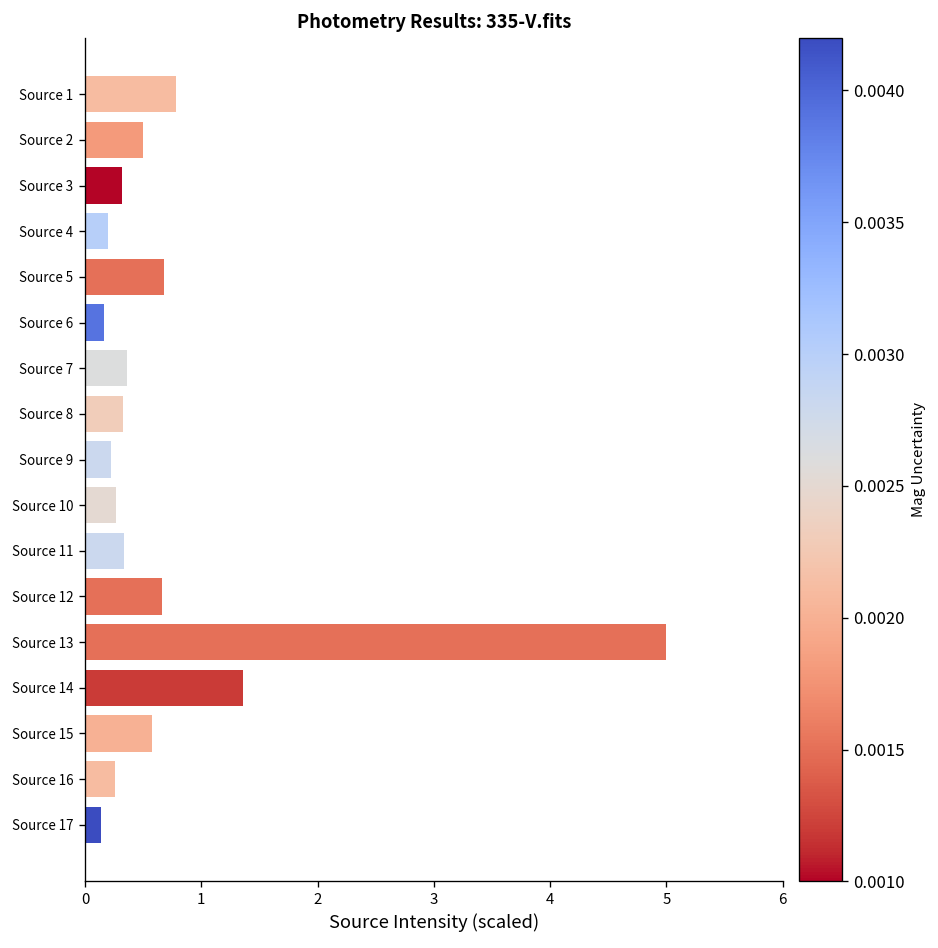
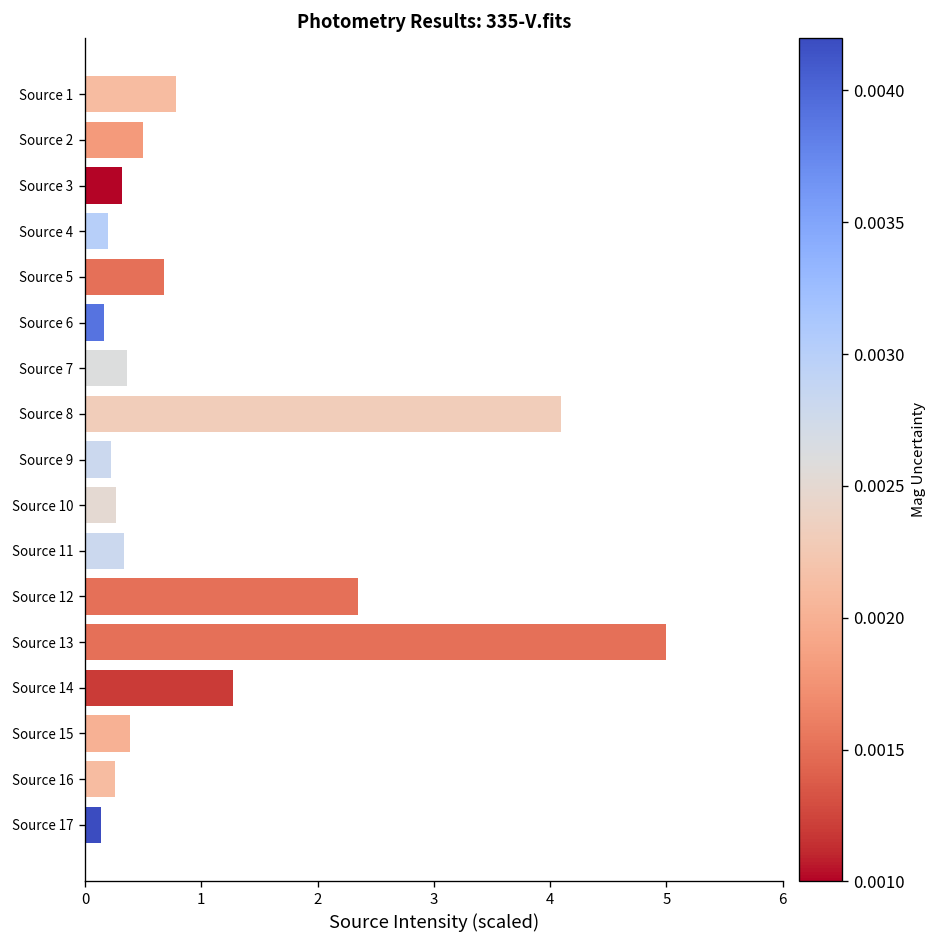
Source 8: 0.3 -> 4.1
Source 12: 0.7 -> 2.4
Source 14: 1.4 -> 1.3
Source 15: 0.6 -> 0.4
